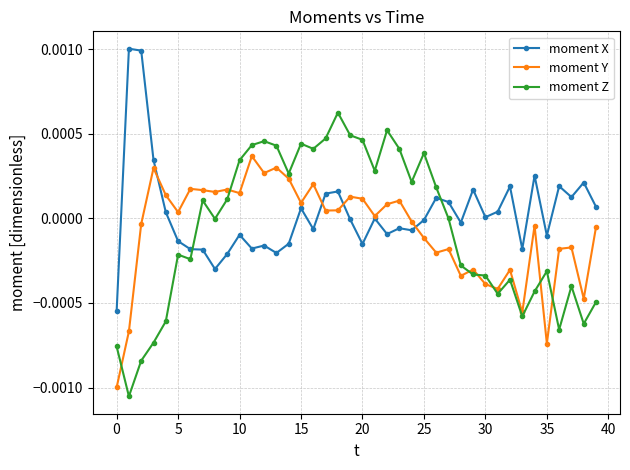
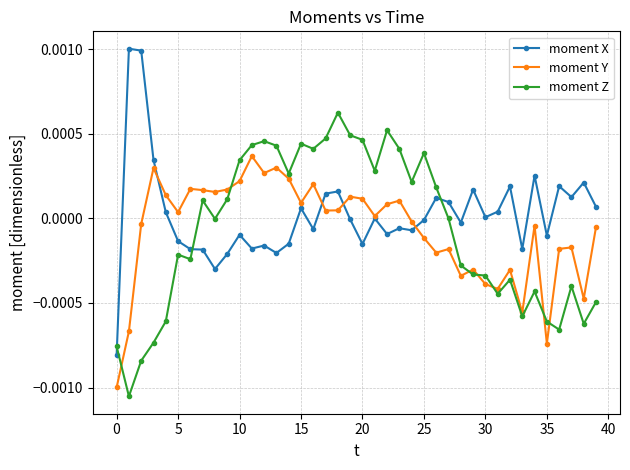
moment X, 0: -0.00055 -> -0.00081
moment Y, 10: 0.00015 -> 0.00022
moment Z, 35: -0.00031 -> -0.00061
